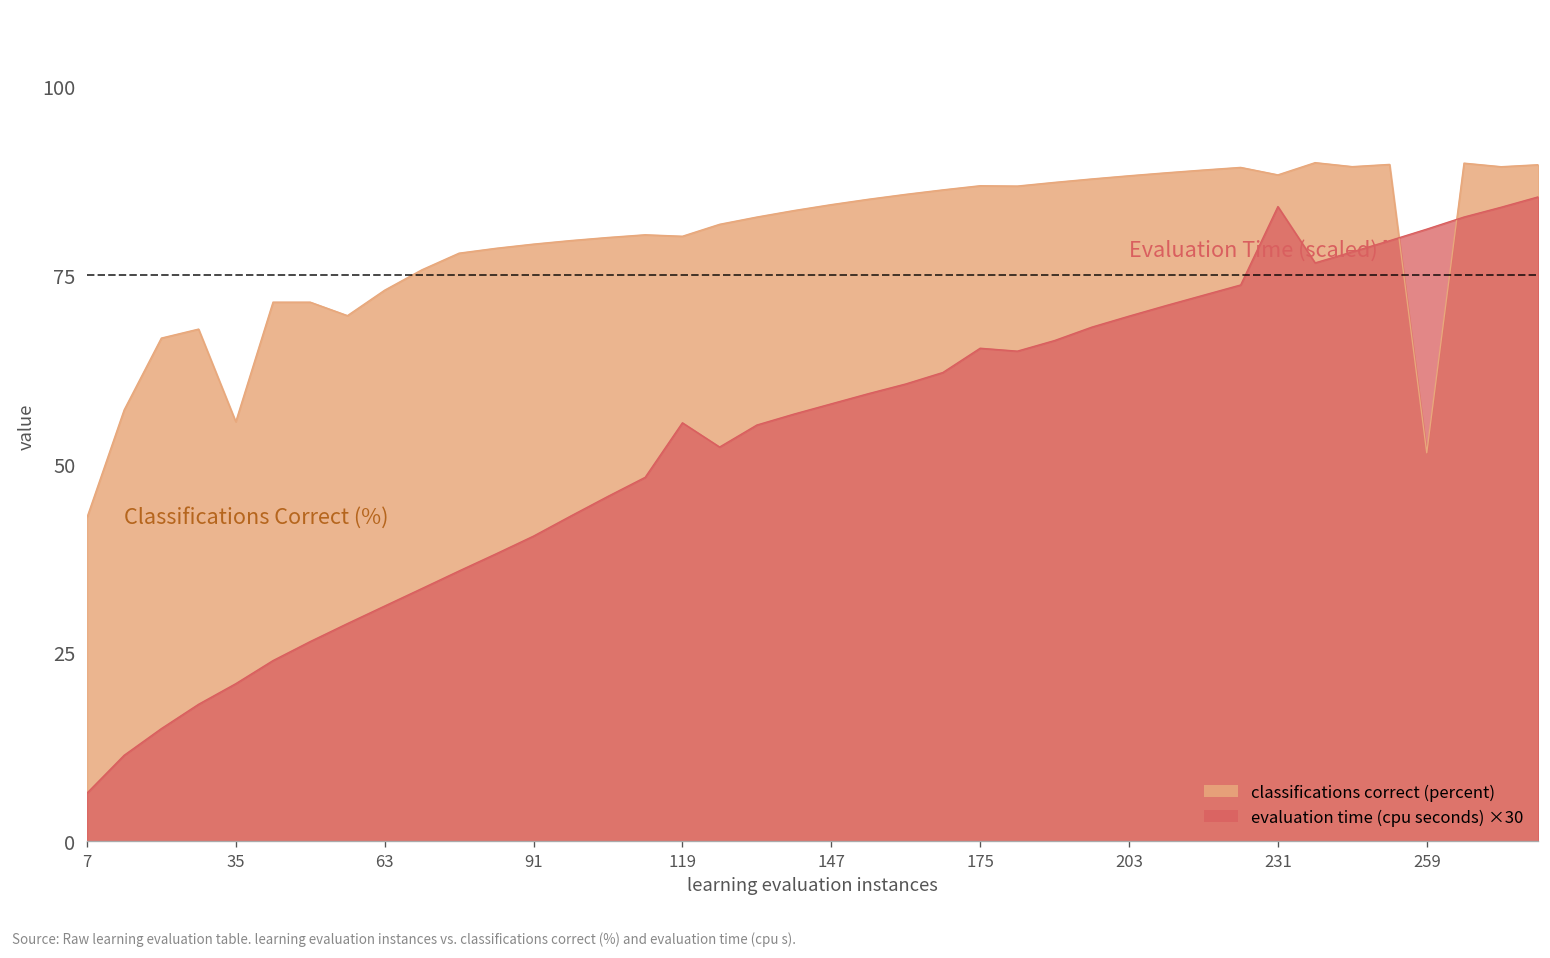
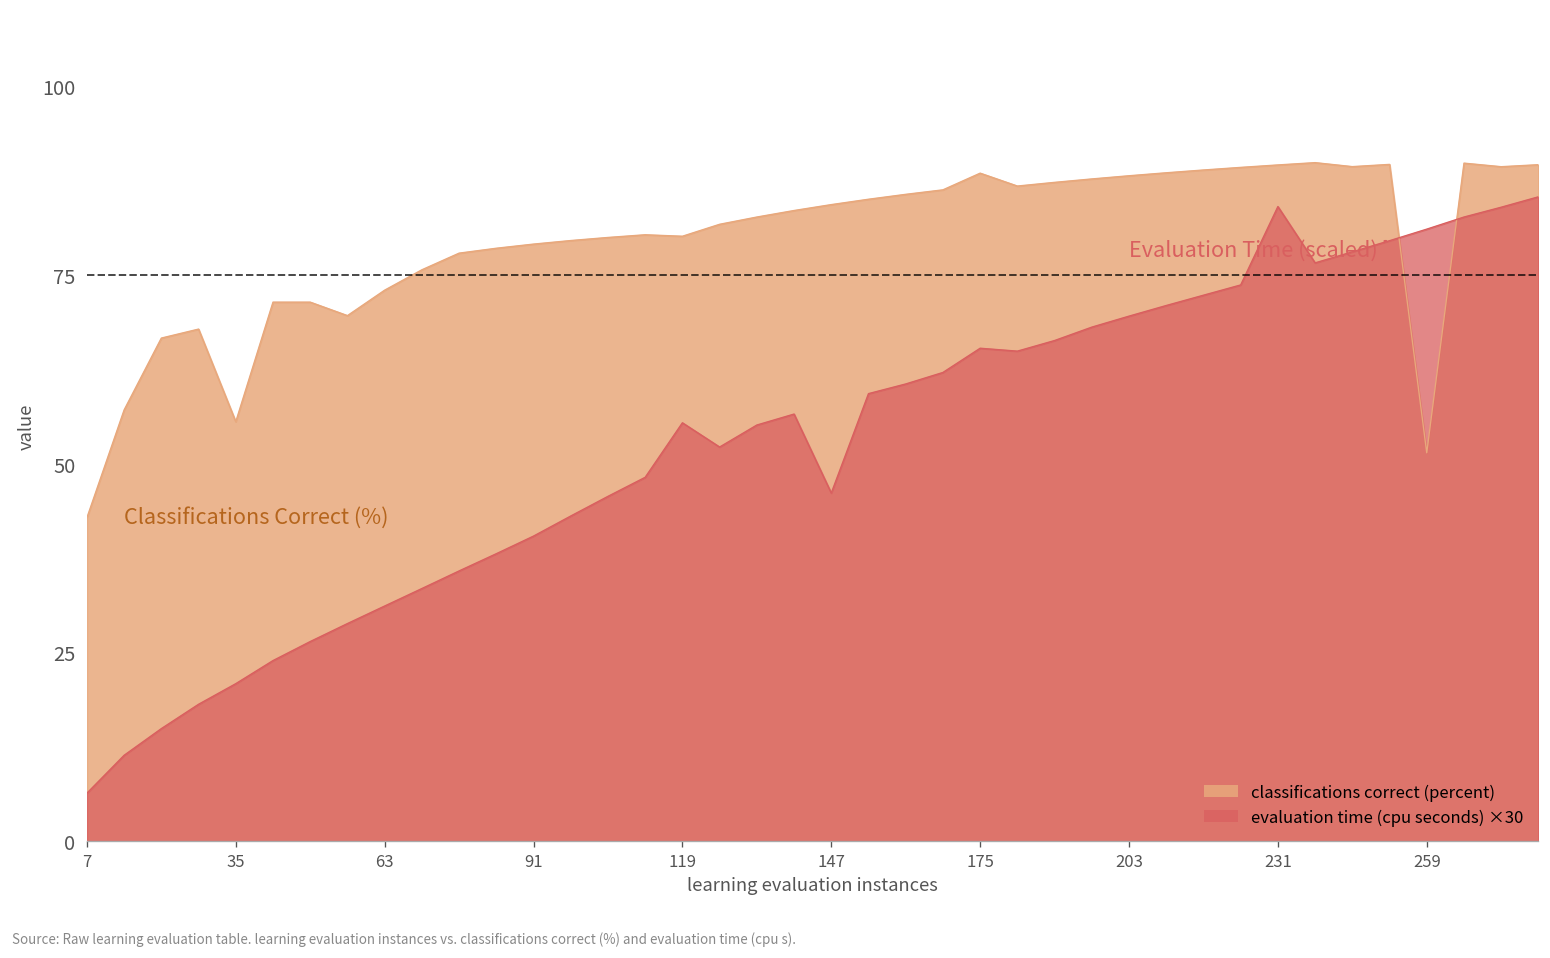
evaluation time (cpu seconds) ×30, 147: 58 -> 46
classifications correct (percent), 175: 87 -> 89
classifications correct (percent), 231: 88 -> 90
